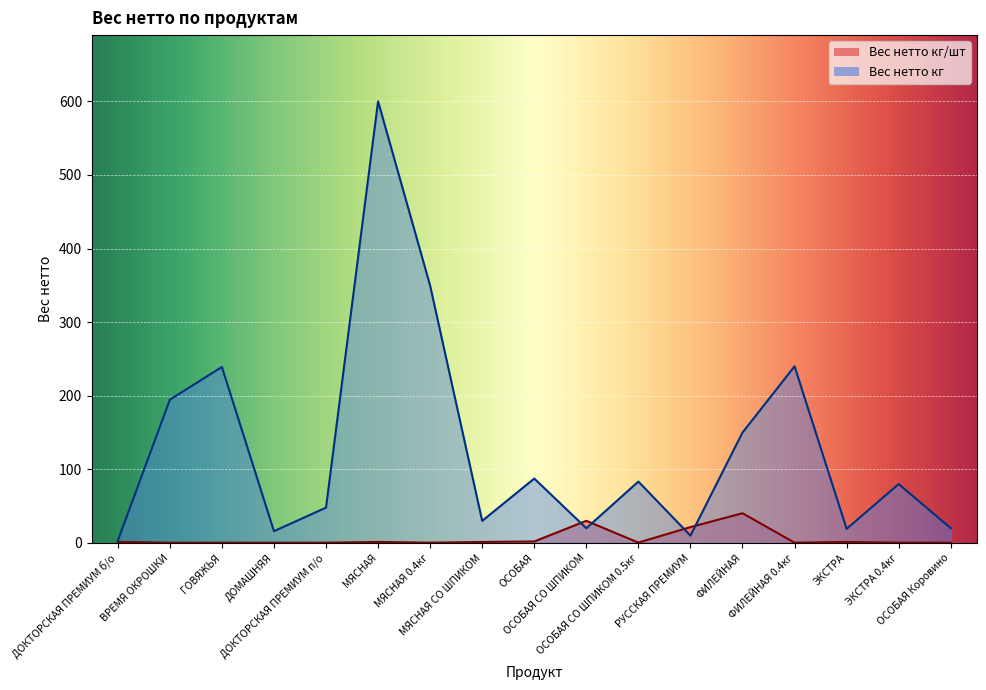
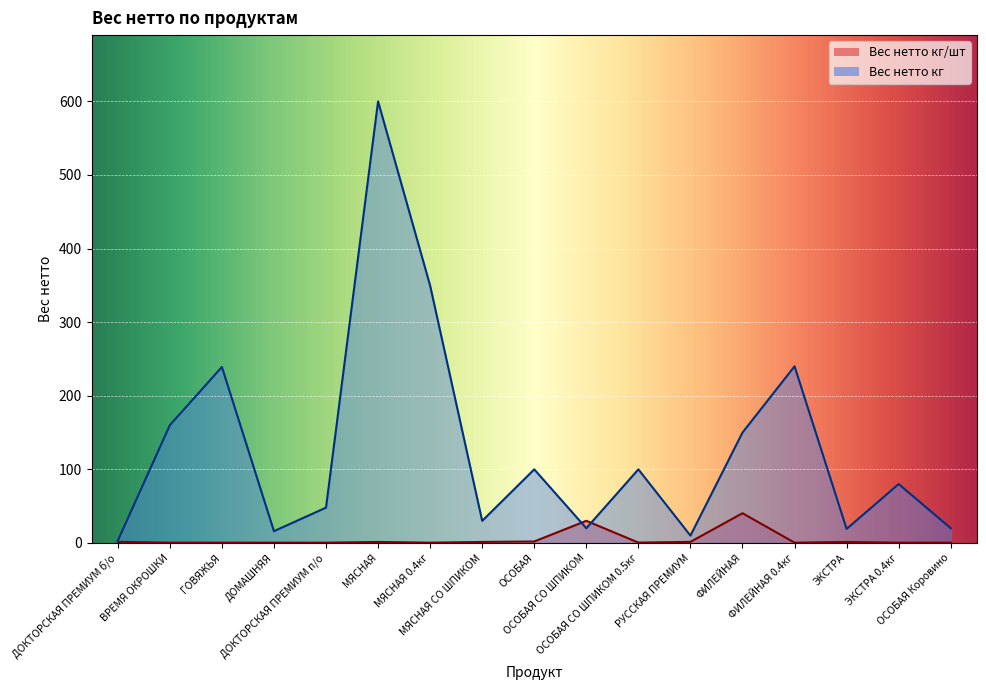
Вес нетто кг, ВРЕМЯ ОКРОШКИ: 190 -> 160
Вес нетто кг, ОСОБАЯ: 90 -> 100
Вес нетто кг, ОСОБАЯ СО ШПИКОМ 0.5кг: 80 -> 100
Вес нетто кг/шт, РУССКАЯ ПРЕМИУМ: 20 -> 0
